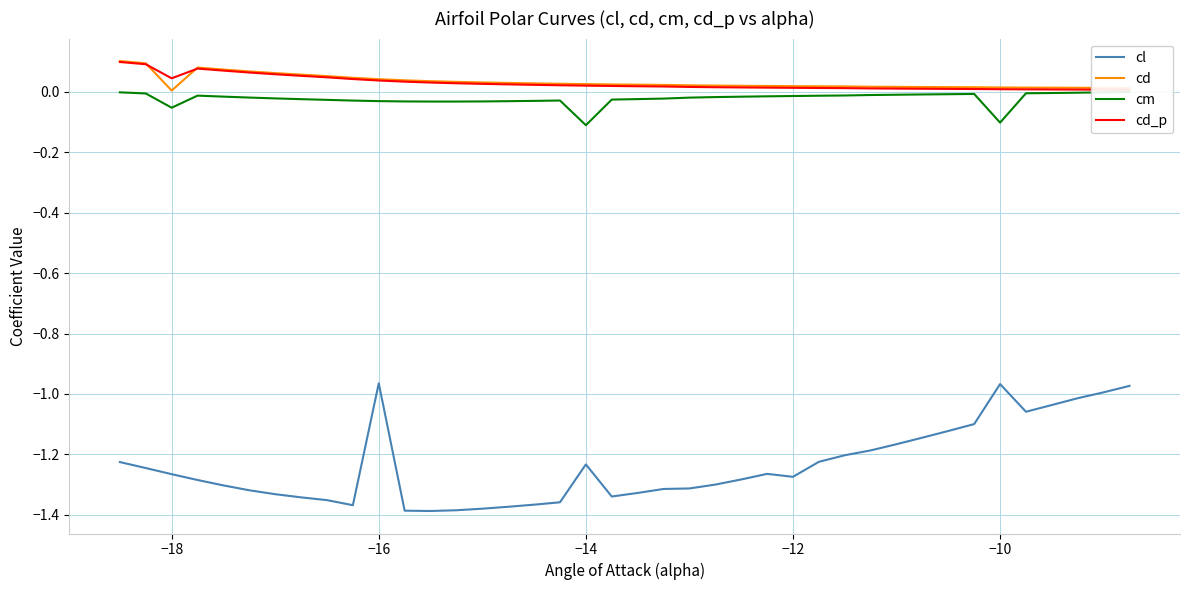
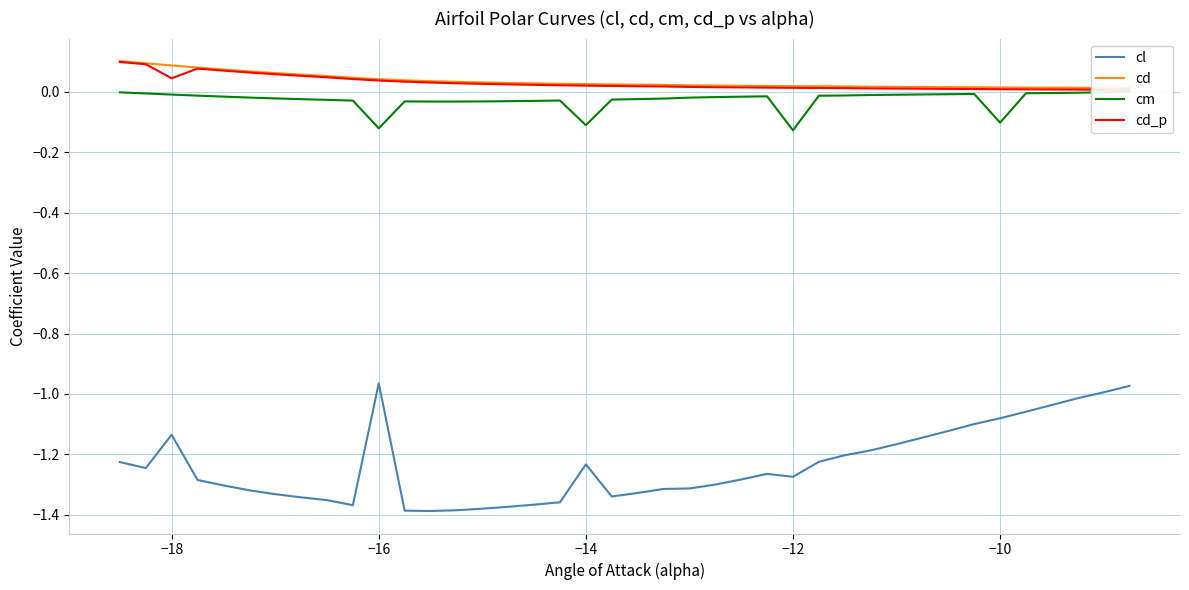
cl, −18: -1.27 -> -1.14
cd, −18: 0.00 -> 0.09
cm, −18: -0.05 -> -0.01
cm, −16: -0.03 -> -0.12
cm, −12: -0.01 -> -0.13
cl, −10: -0.97 -> -1.08
